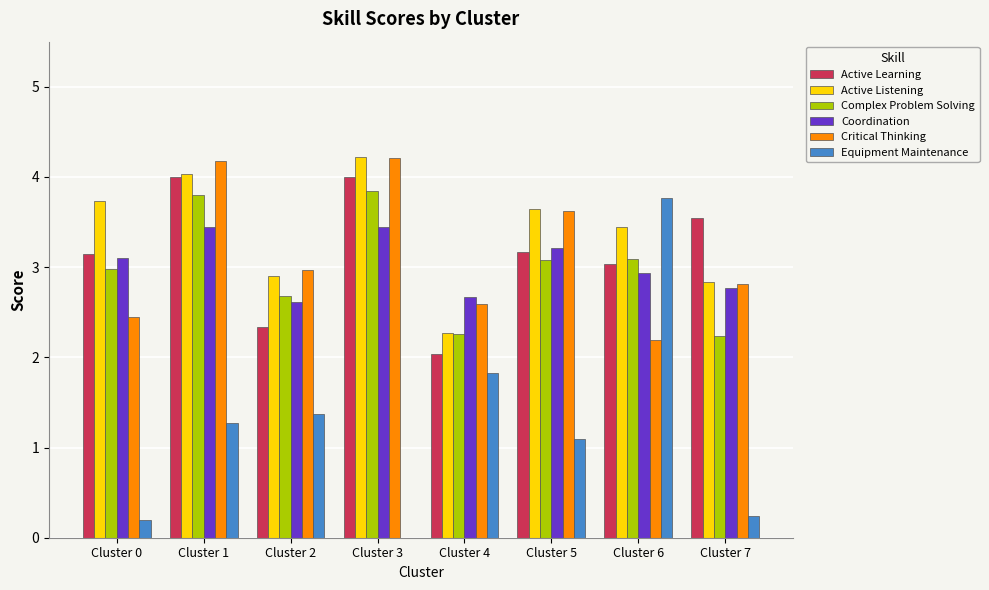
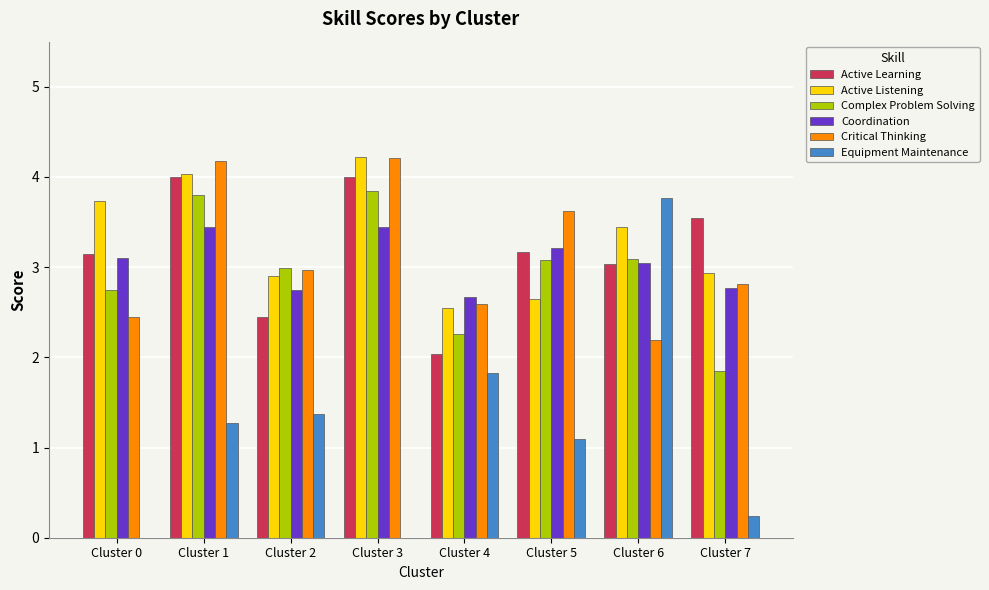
Complex Problem Solving, Cluster 0: 3.0 -> 2.7
Equipment Maintenance, Cluster 0: 0.2 -> 0.0
Active Learning, Cluster 2: 2.3 -> 2.5
Complex Problem Solving, Cluster 2: 2.7 -> 3.0
Coordination, Cluster 2: 2.6 -> 2.7
Active Listening, Cluster 4: 2.3 -> 2.5
Active Listening, Cluster 5: 3.6 -> 2.6
Coordination, Cluster 6: 2.9 -> 3.0
Active Listening, Cluster 7: 2.8 -> 2.9
Complex Problem Solving, Cluster 7: 2.2 -> 1.8
